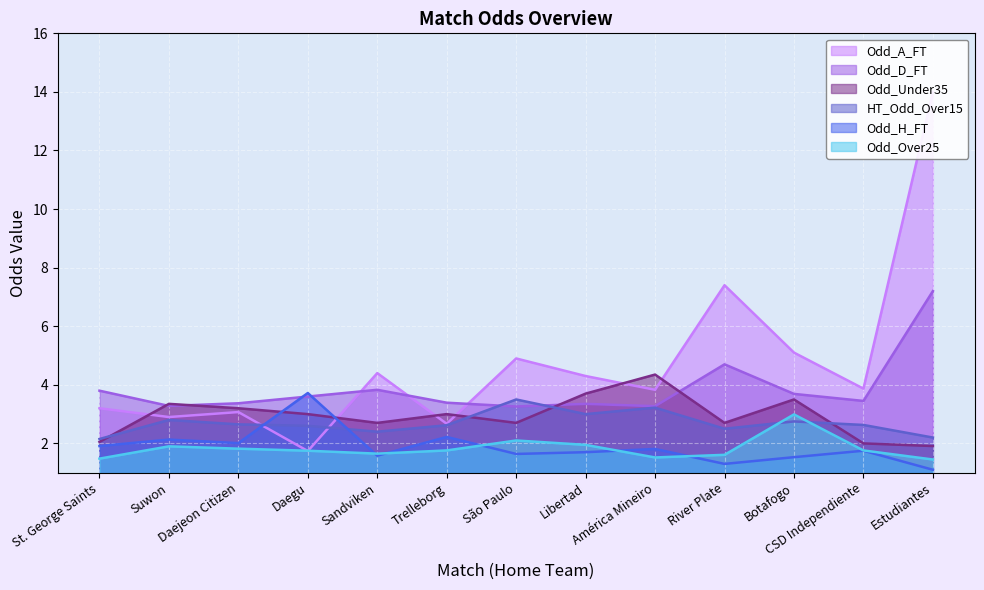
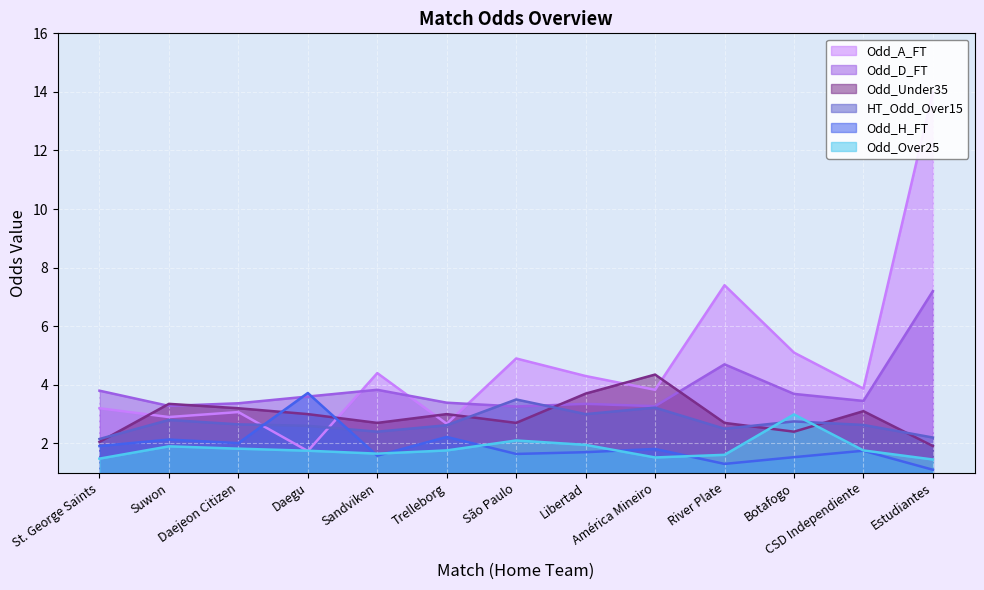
Odd_Under35, Botafogo: 3.5 -> 2.4
Odd_Under35, CSD Independiente: 2.0 -> 3.1
